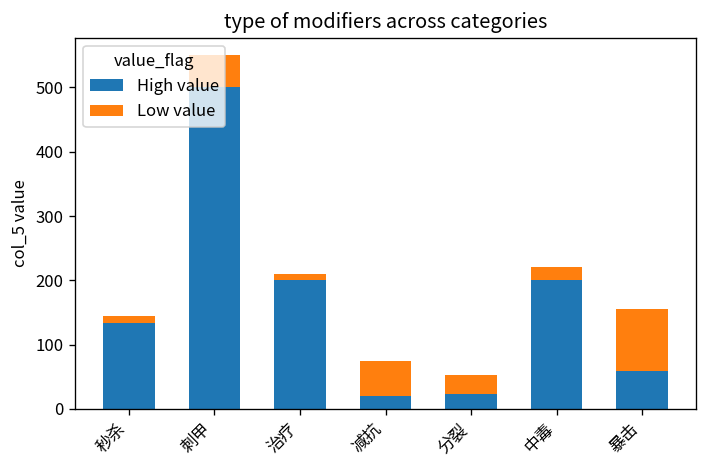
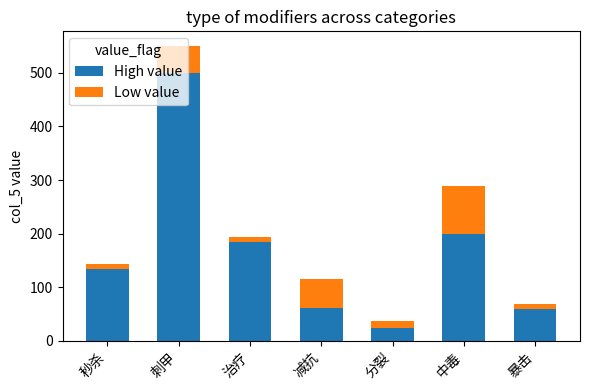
High value, 治疗: 200 -> 180
High value, 减抗: 20 -> 60
Low value, 分裂: 30 -> 10
Low value, 中毒: 20 -> 90
Low value, 暴击: 100 -> 10
